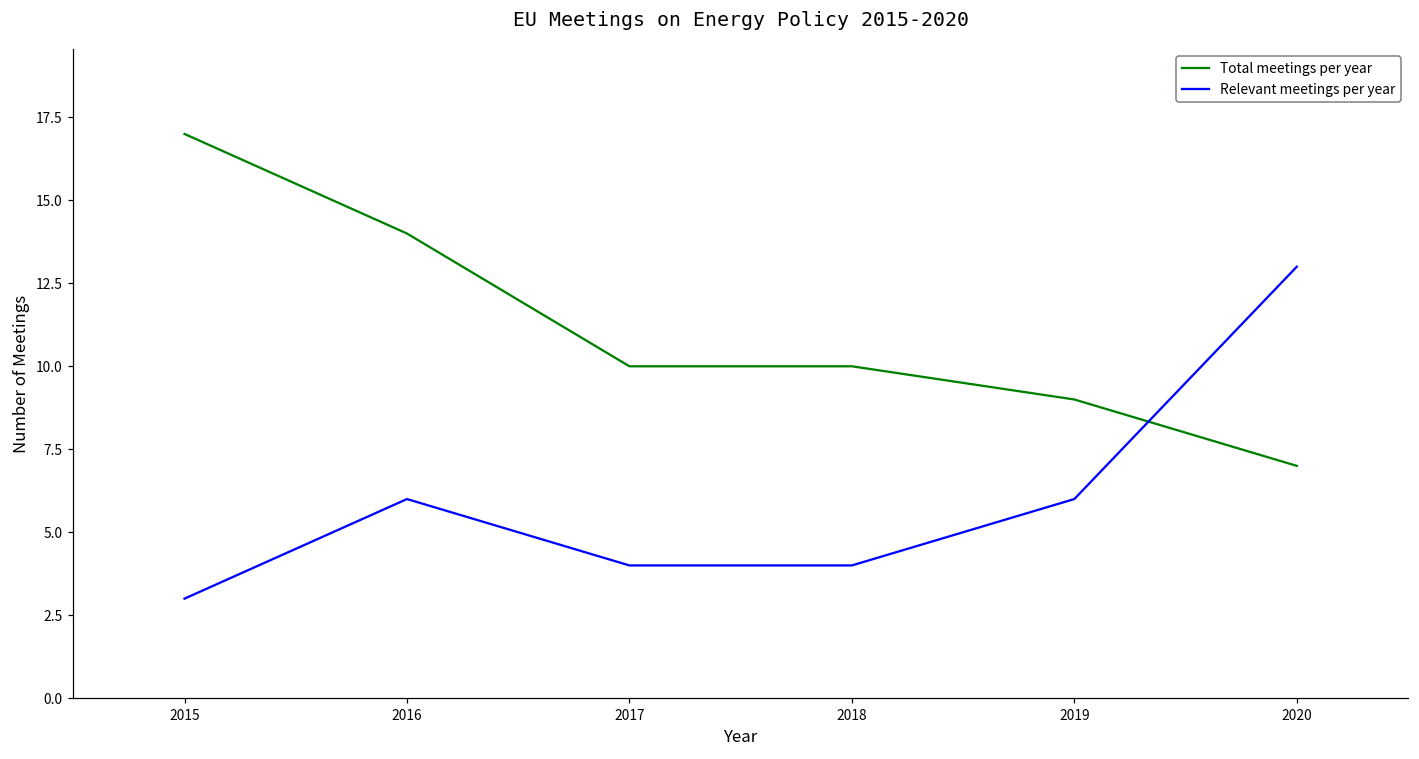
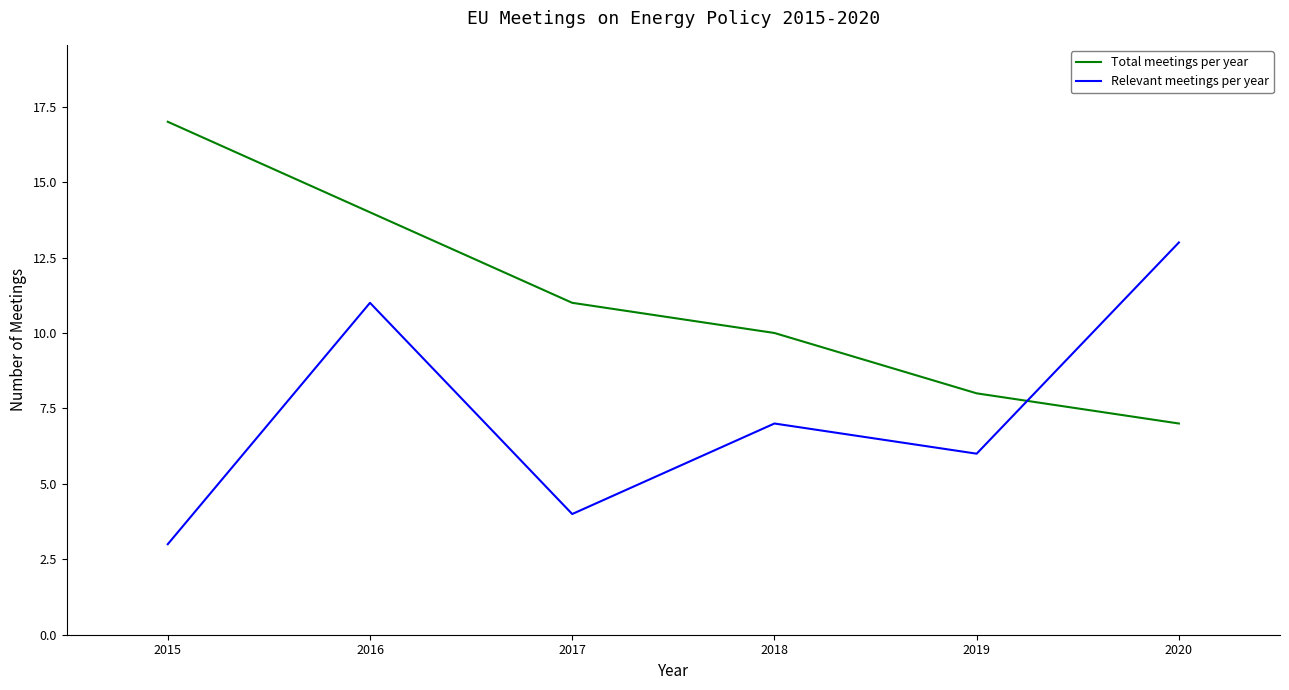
Relevant meetings per year, 2016: 6 -> 11
Total meetings per year, 2017: 10 -> 11
Relevant meetings per year, 2018: 4 -> 7
Total meetings per year, 2019: 9 -> 8
